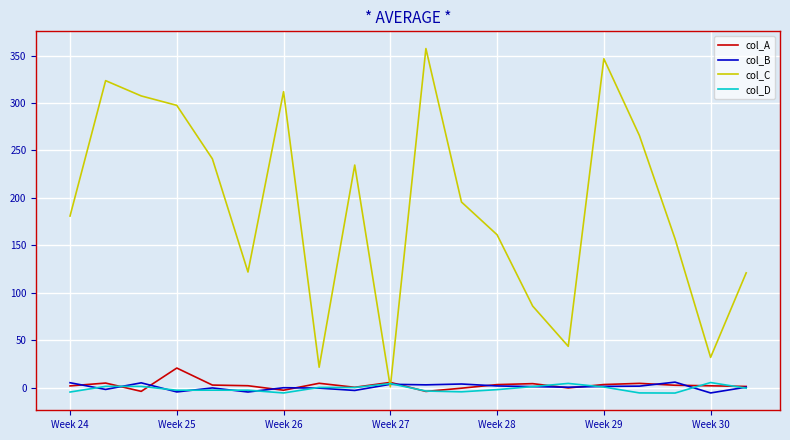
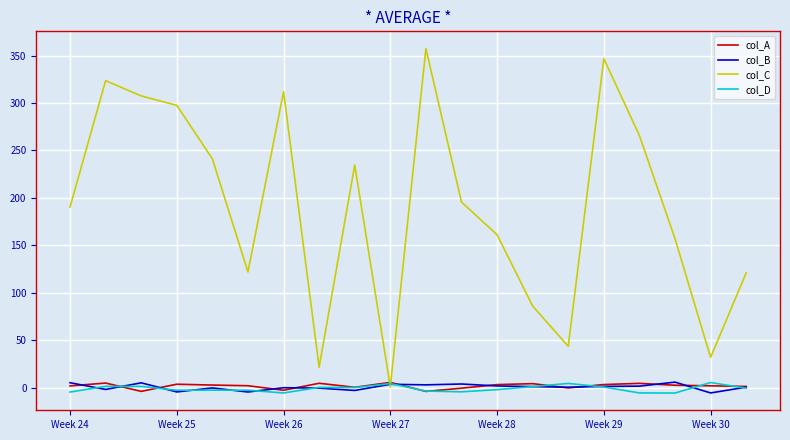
col_C, Week 24: 180 -> 190
col_A, Week 25: 20 -> 0
